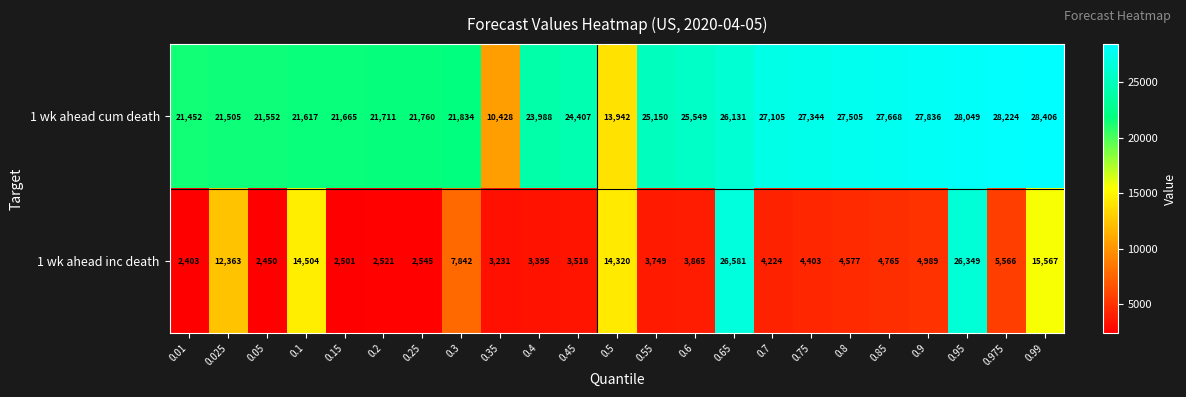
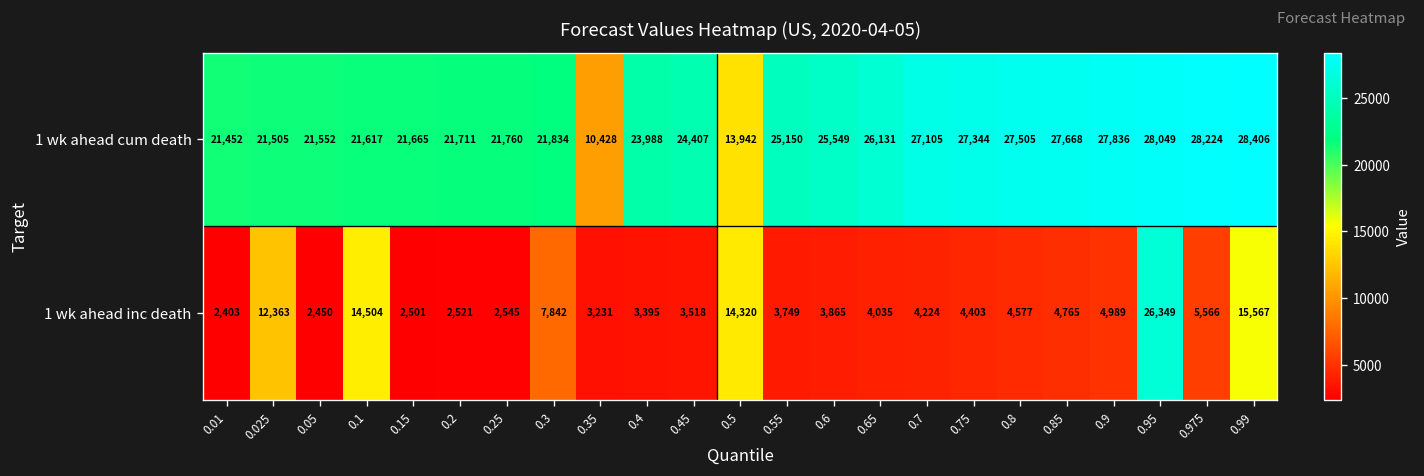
1 wk ahead inc death, 0.65: 26,581 -> 4,035
